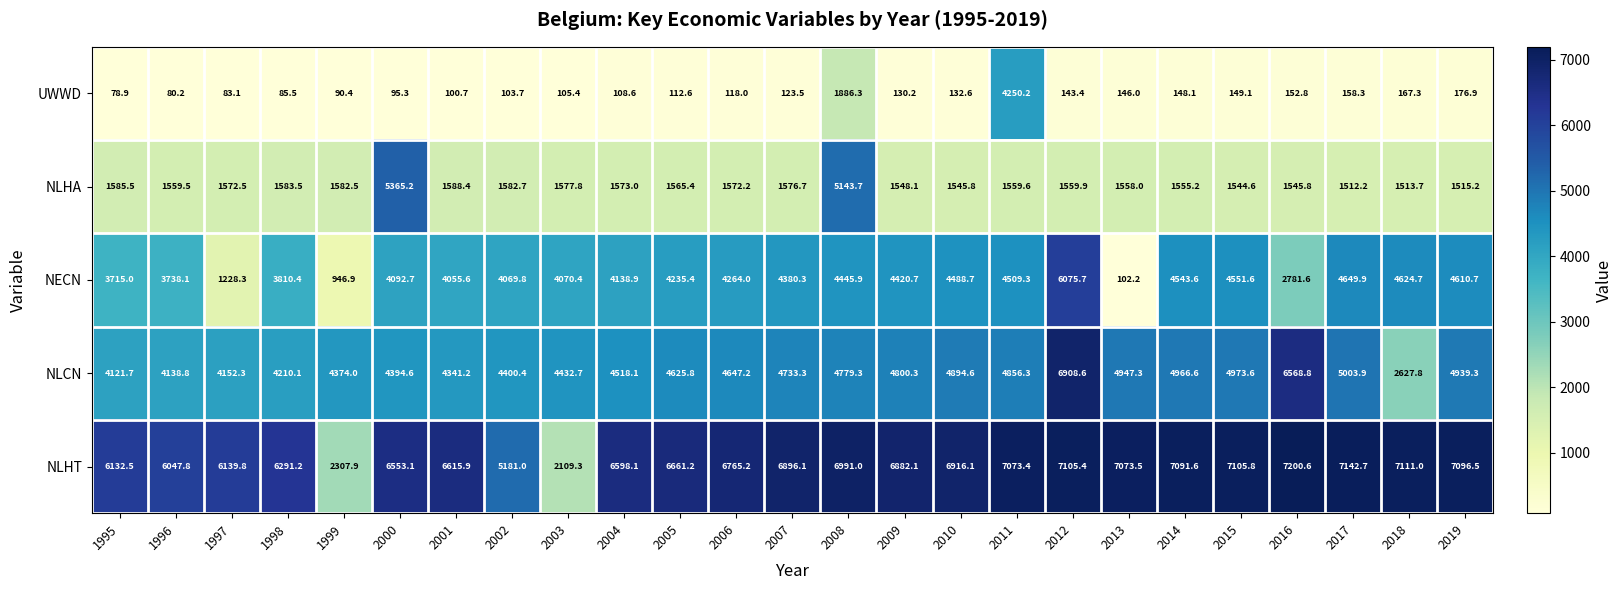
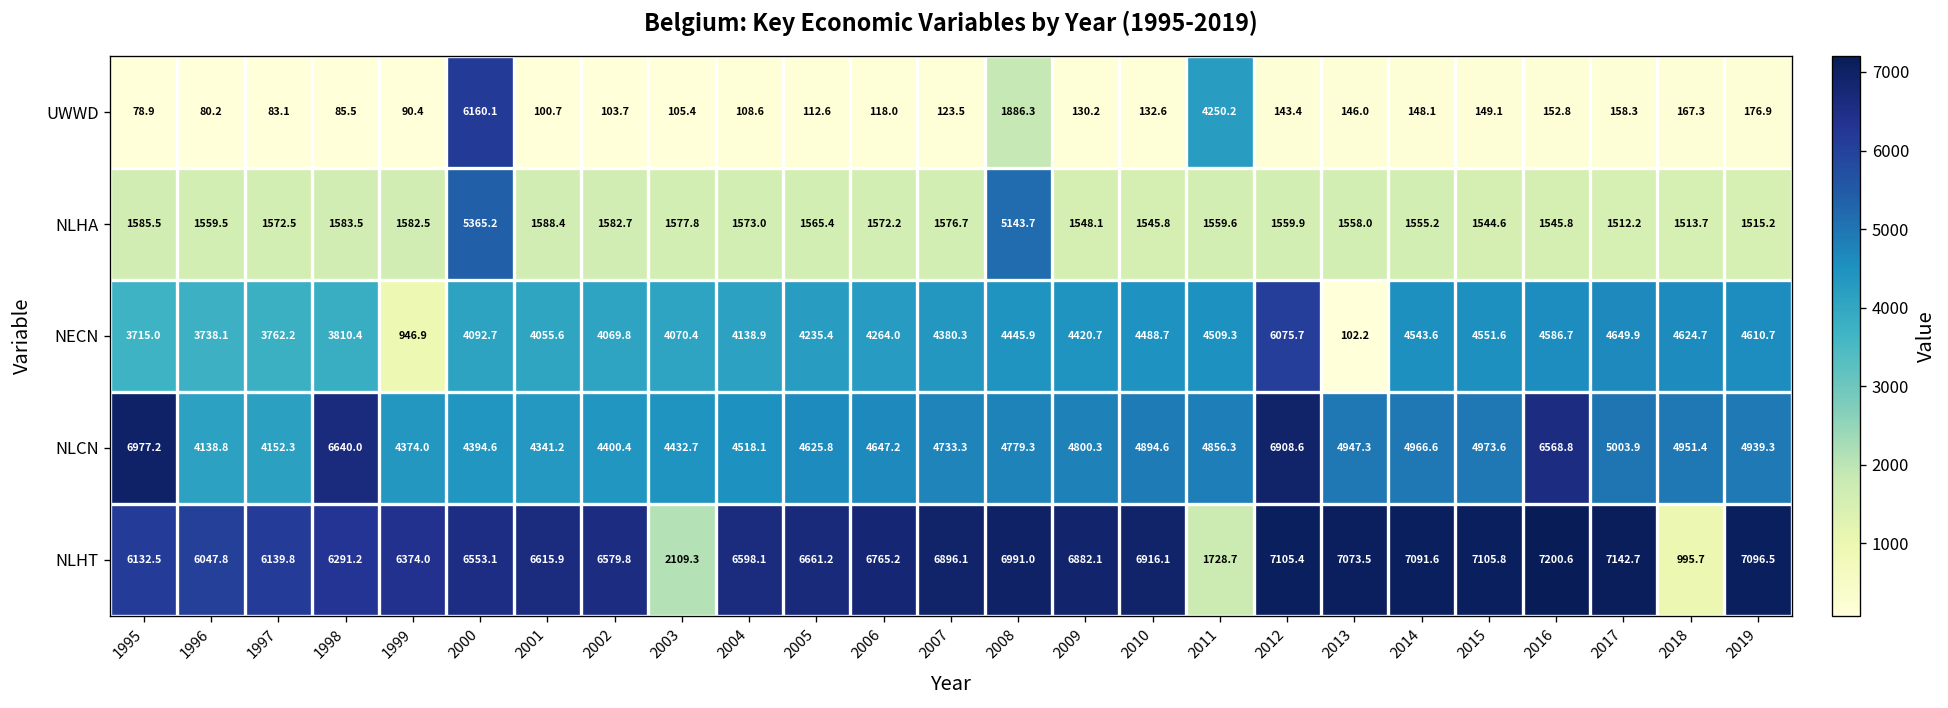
UWWD, 2000: 95.3 -> 6160.1
NECN, 1997: 1228.3 -> 3762.2
NECN, 2016: 2781.6 -> 4586.7
NLCN, 1995: 4121.7 -> 6977.2
NLCN, 1998: 4210.1 -> 6640.0
NLCN, 2018: 2627.8 -> 4951.4
NLHT, 1999: 2307.9 -> 6374.0
NLHT, 2002: 5181.0 -> 6579.8
NLHT, 2011: 7073.4 -> 1728.7
NLHT, 2018: 7111.0 -> 995.7
